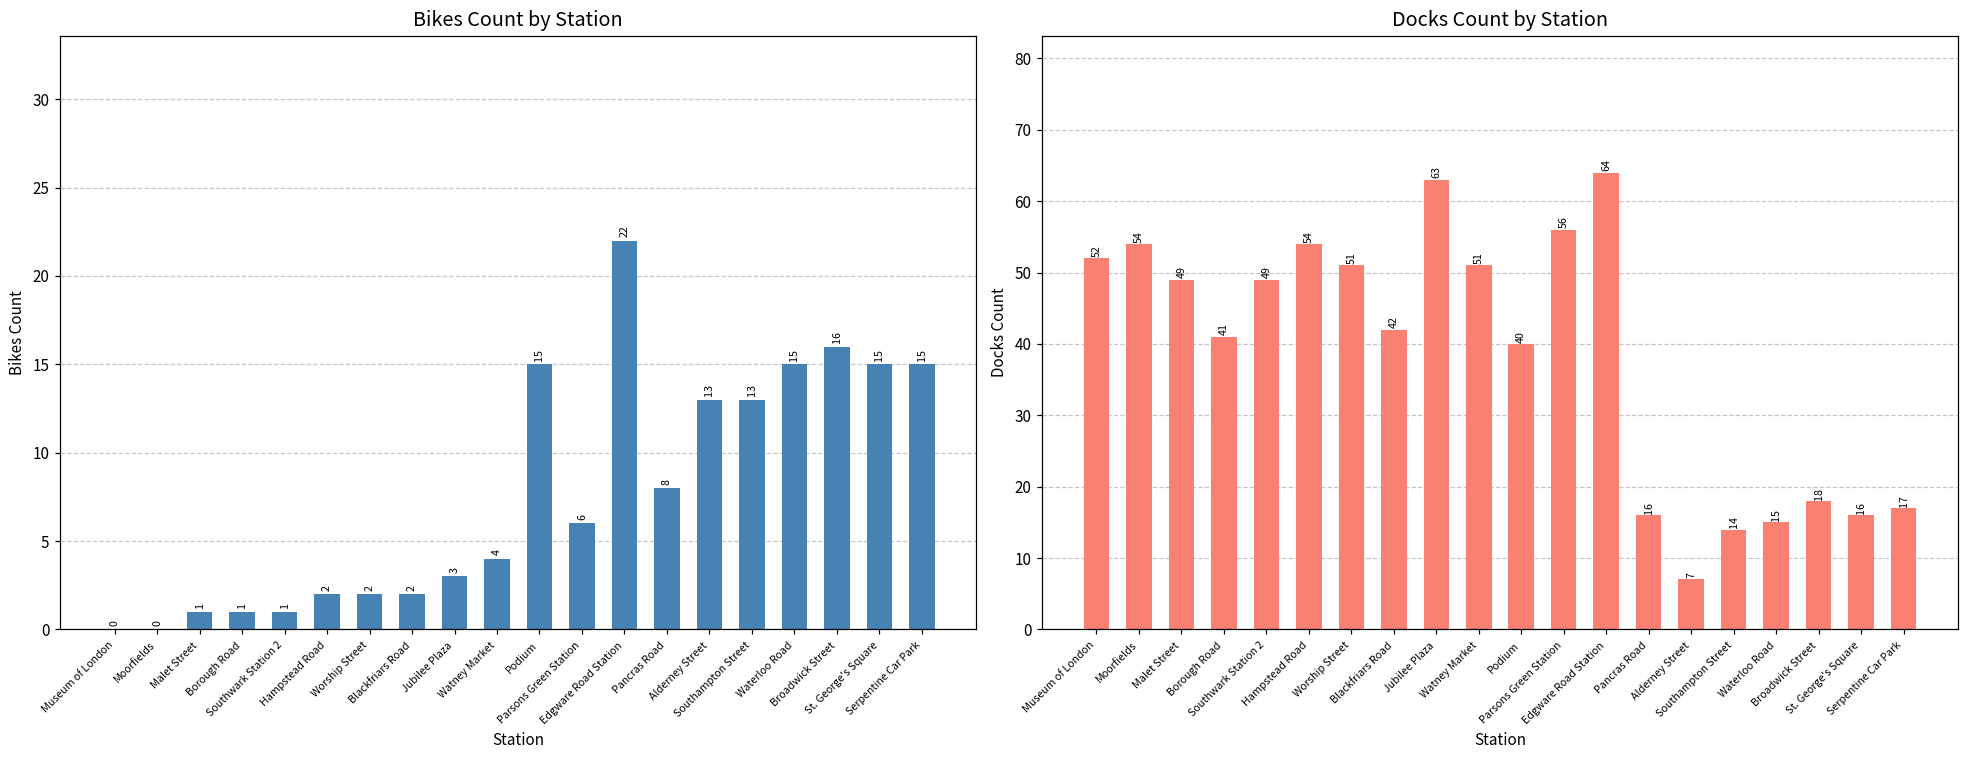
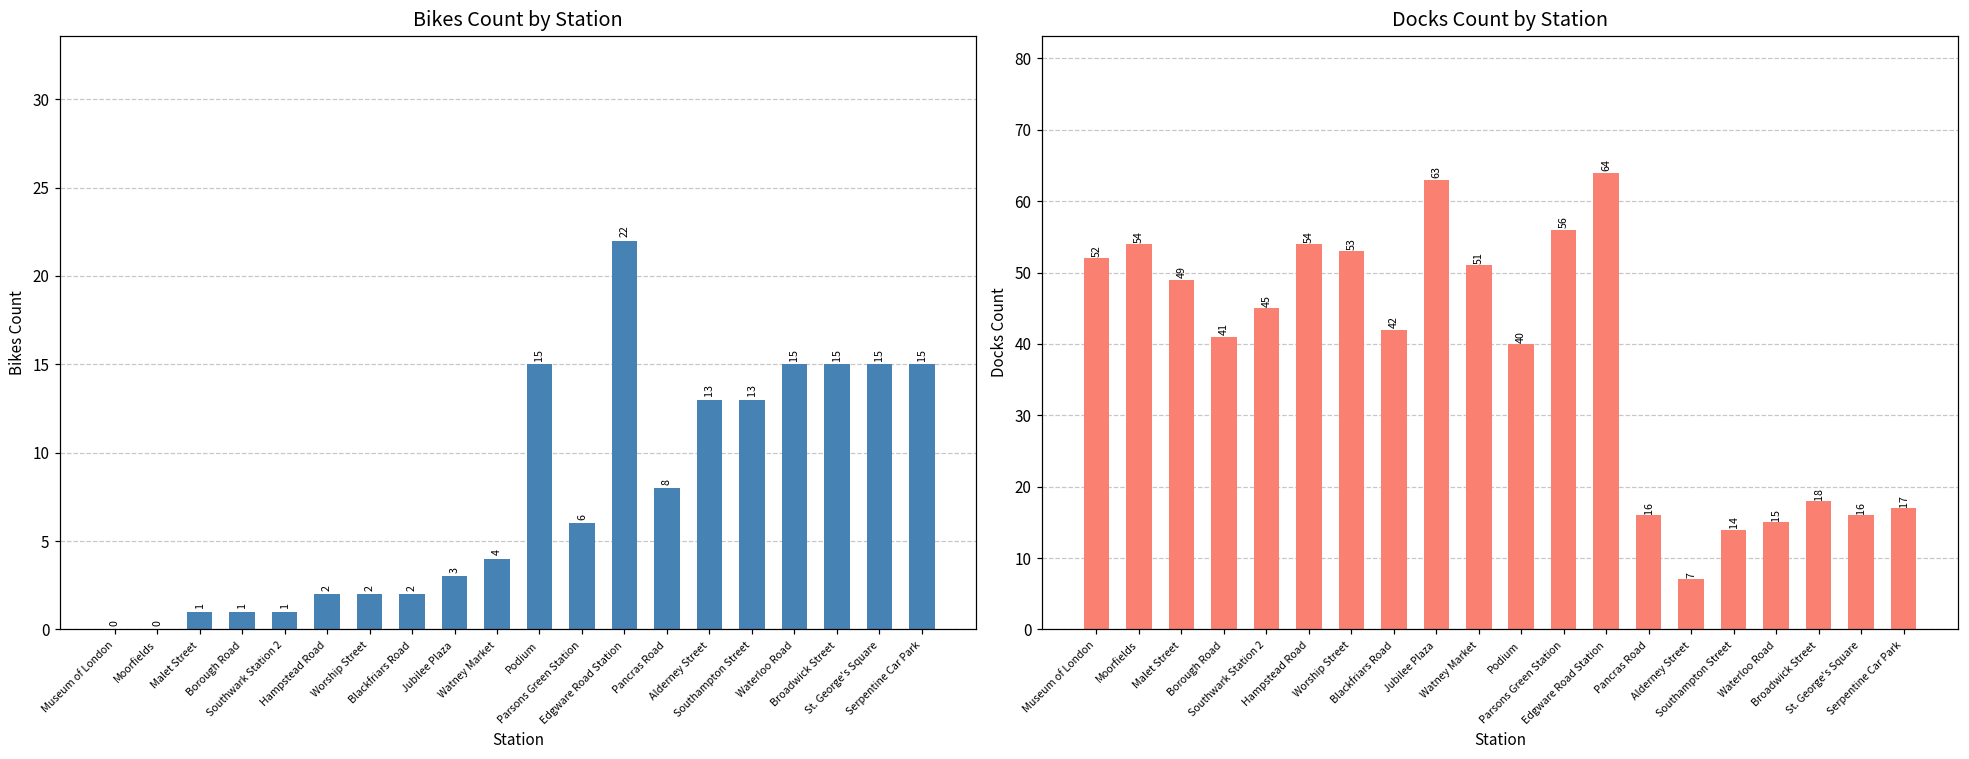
Bikes Count by Station, Broadwick Street: 16 -> 15
Docks Count by Station, Southwark Station 2: 49 -> 45
Docks Count by Station, Worship Street: 51 -> 53
